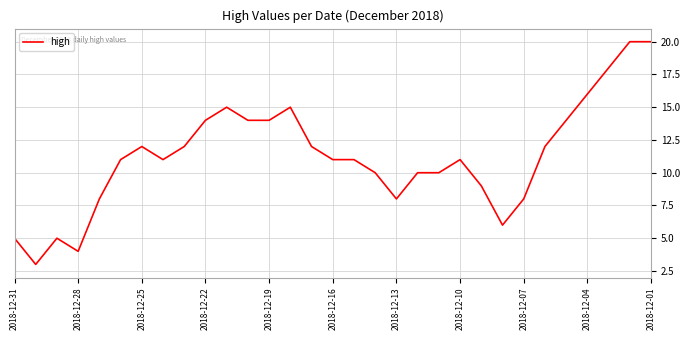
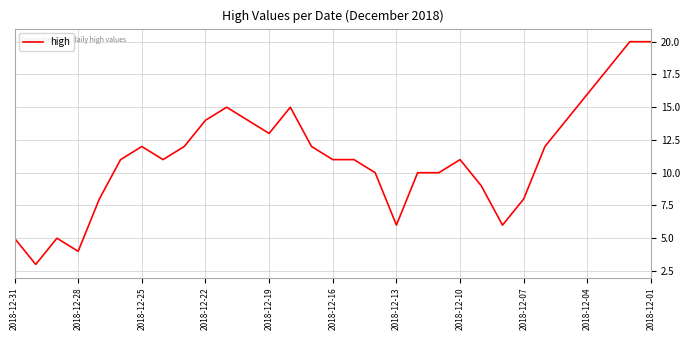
2018-12-19: 14 -> 13
2018-12-13: 8 -> 6
